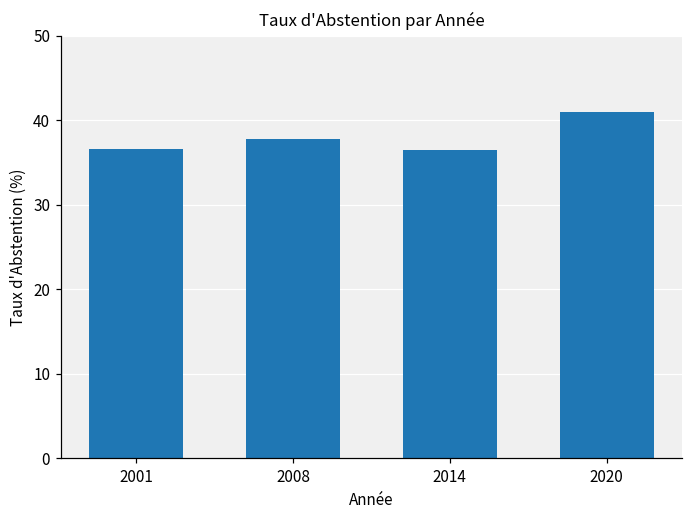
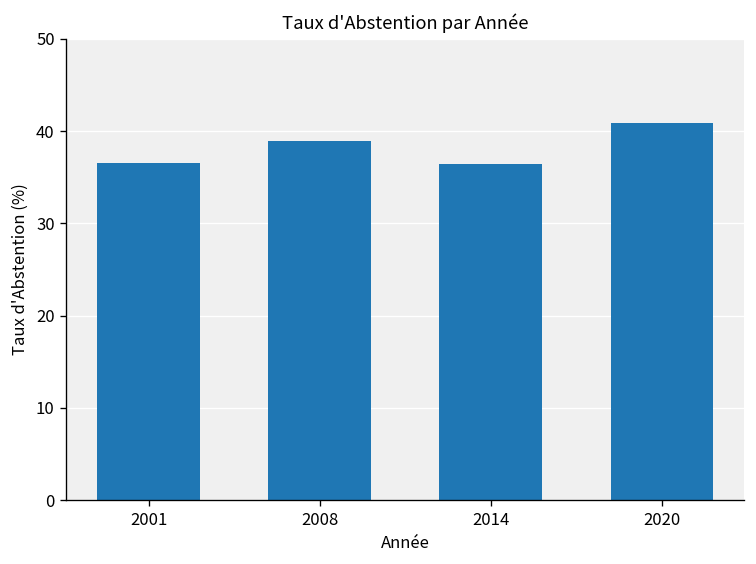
2008: 38 -> 39
